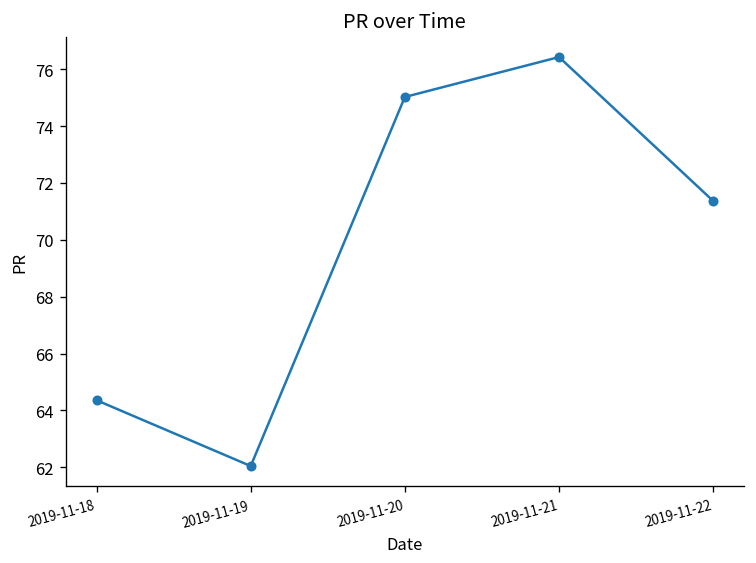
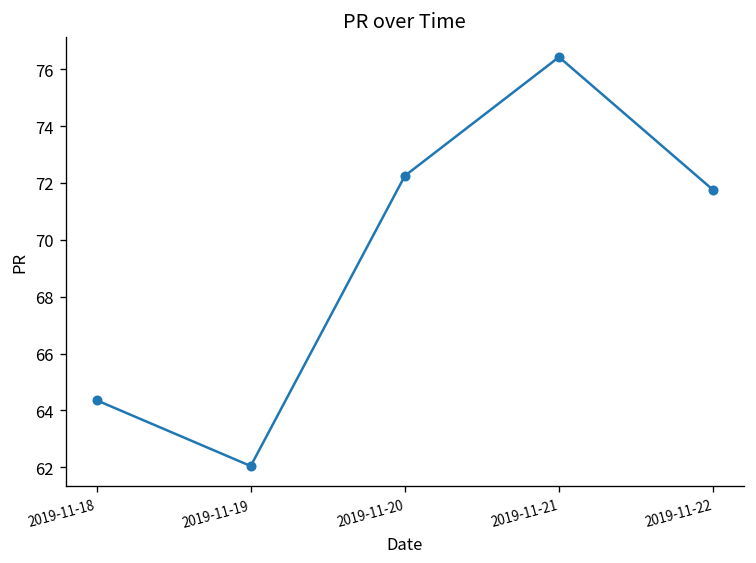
2019-11-20: 75.0 -> 72.2
2019-11-22: 71.4 -> 71.7
